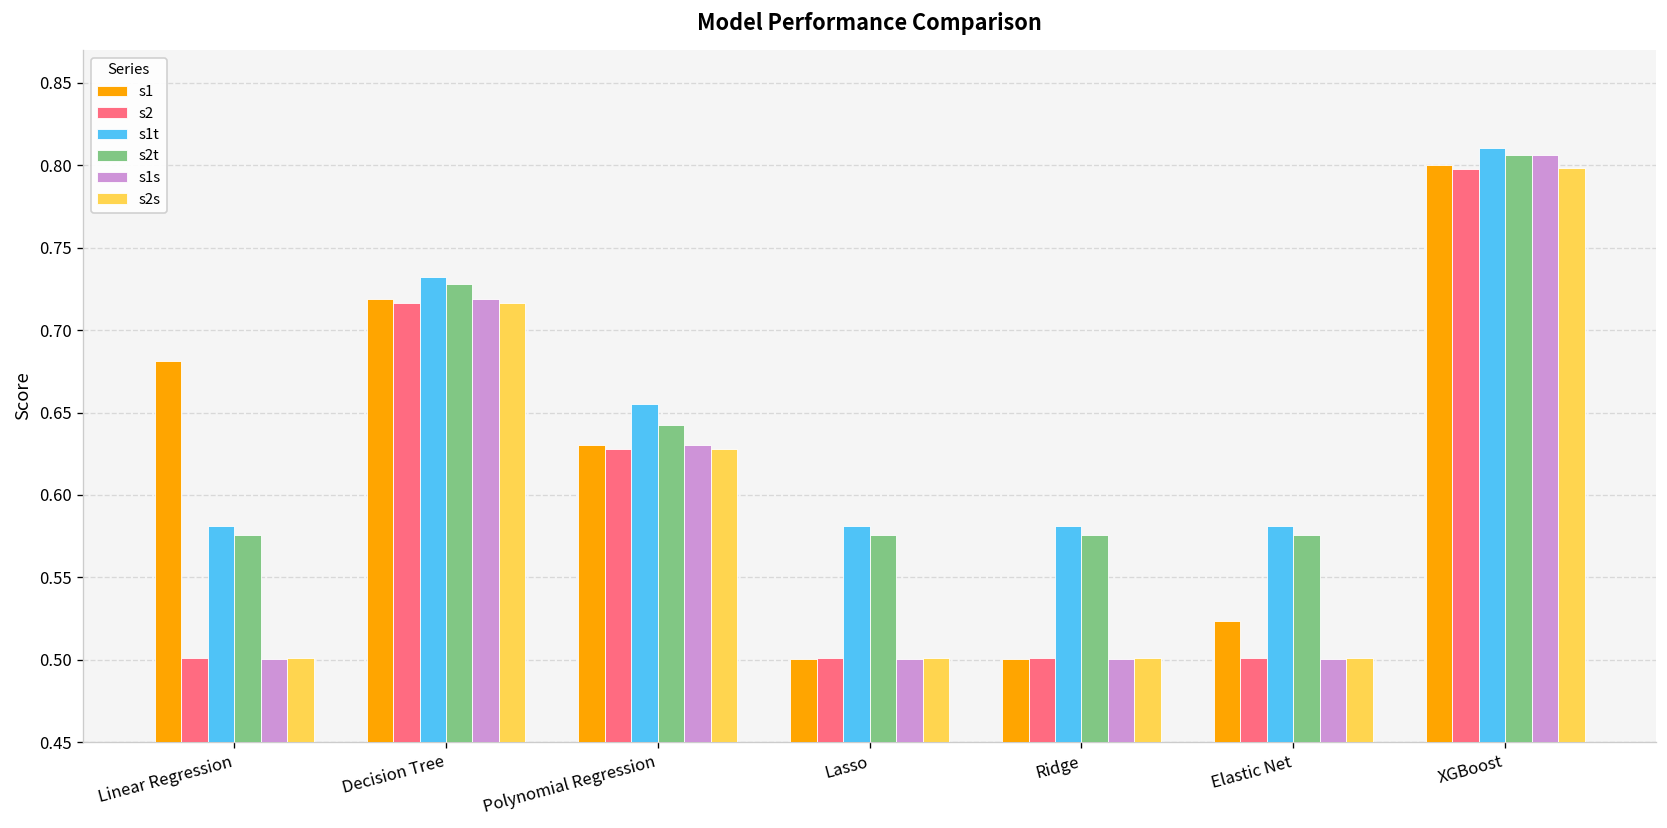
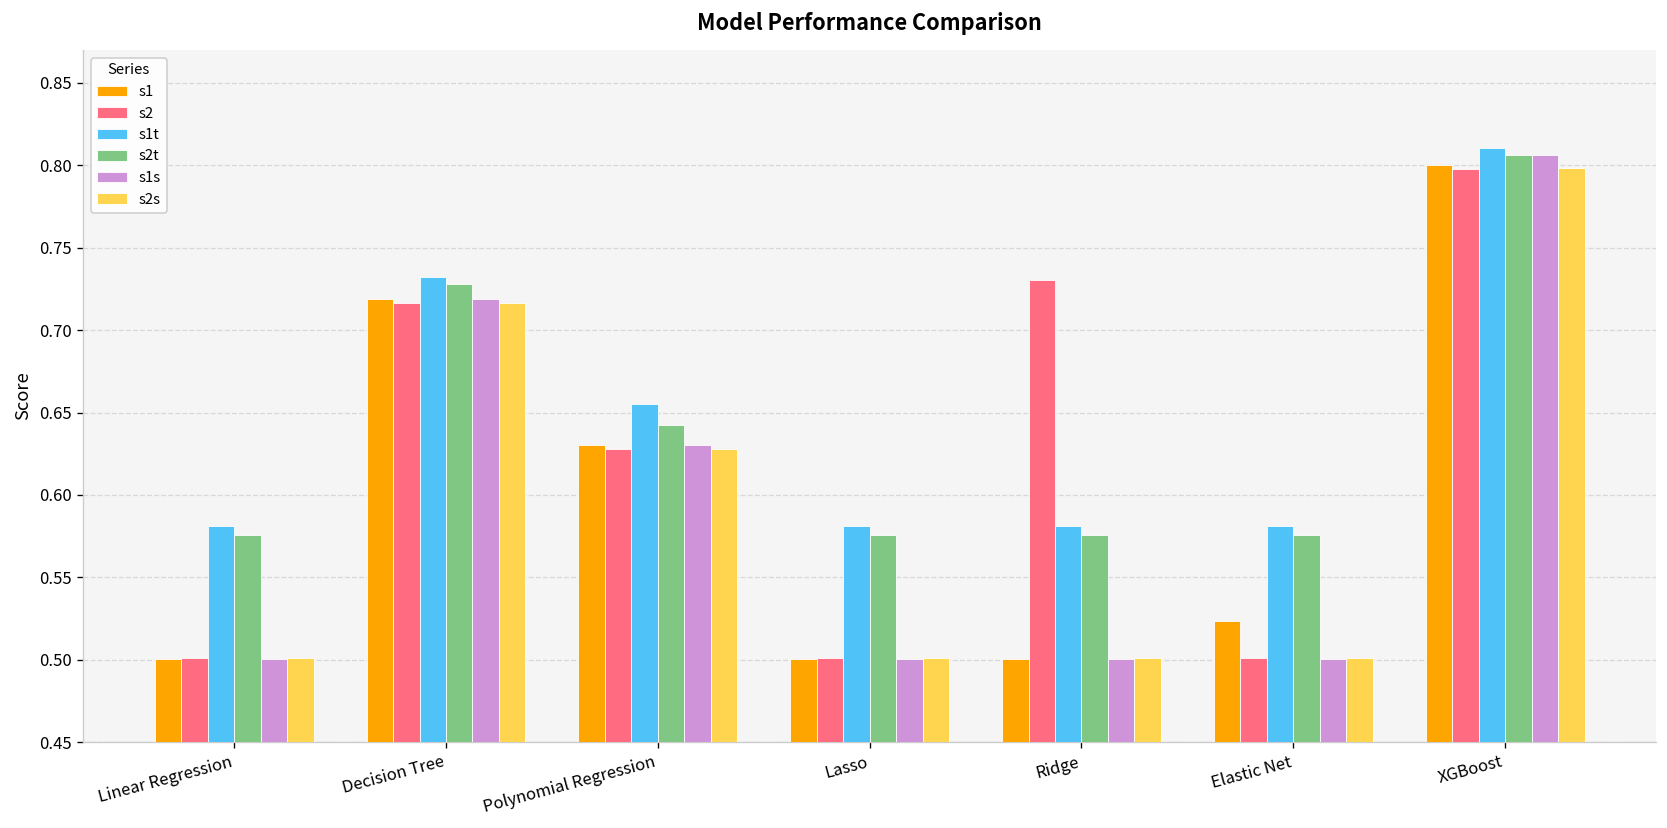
s1, Linear Regression: 0.681 -> 0.500
s2, Ridge: 0.501 -> 0.730
